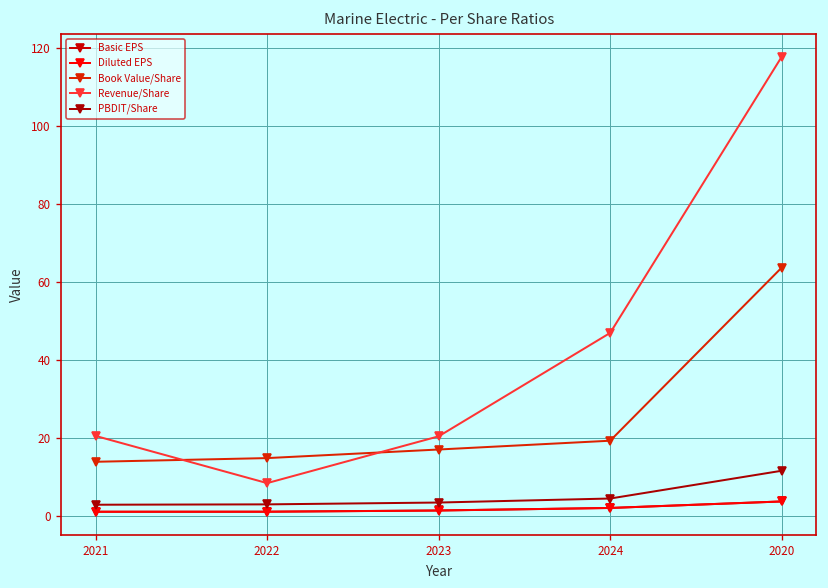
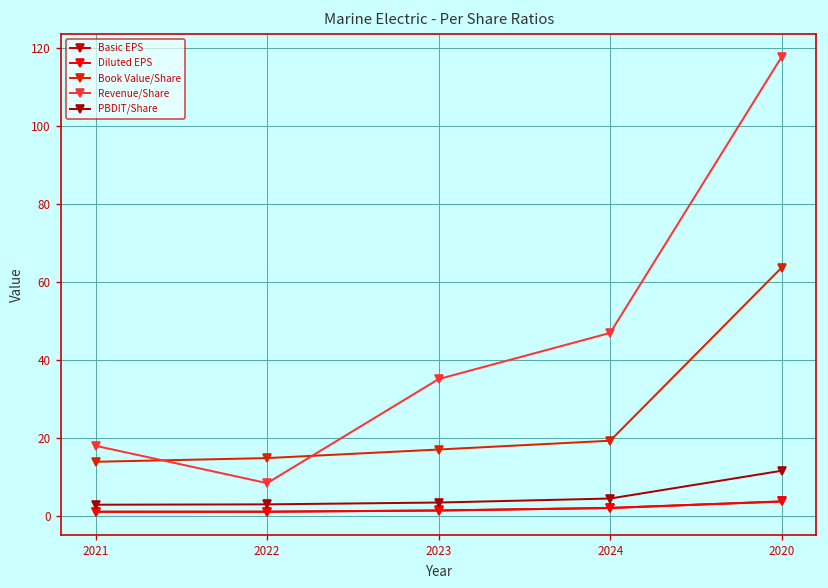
Revenue/Share, 2021: 20 -> 18
Revenue/Share, 2023: 20 -> 35
